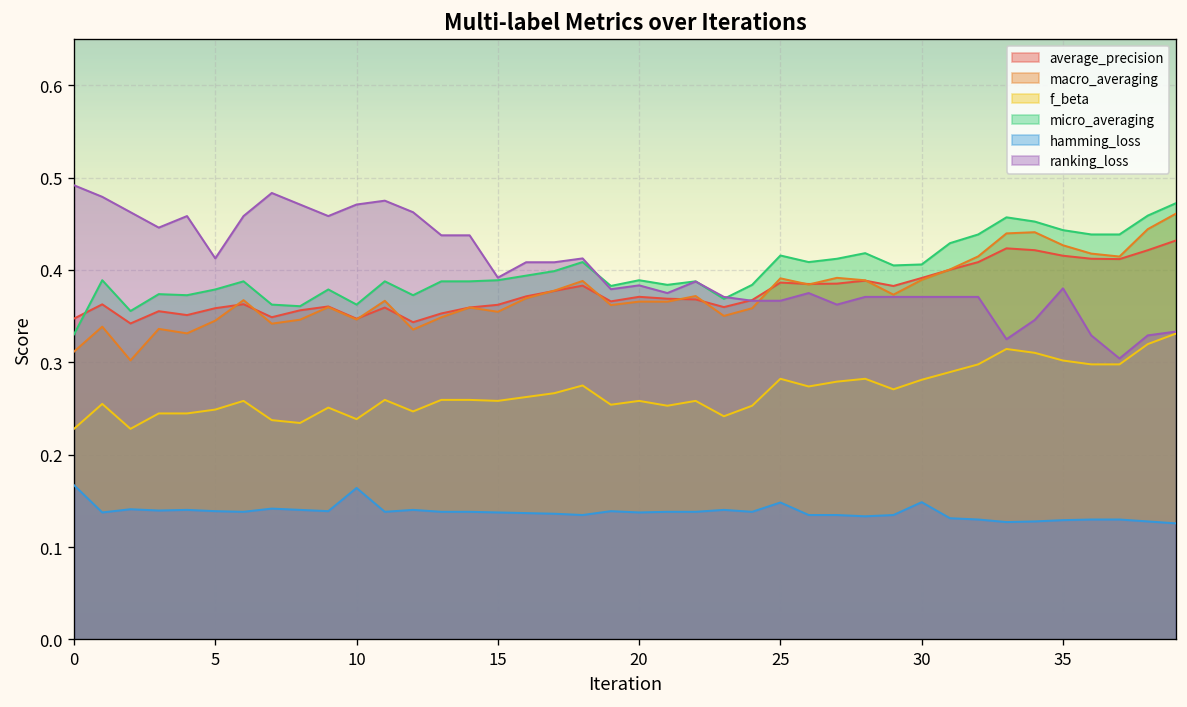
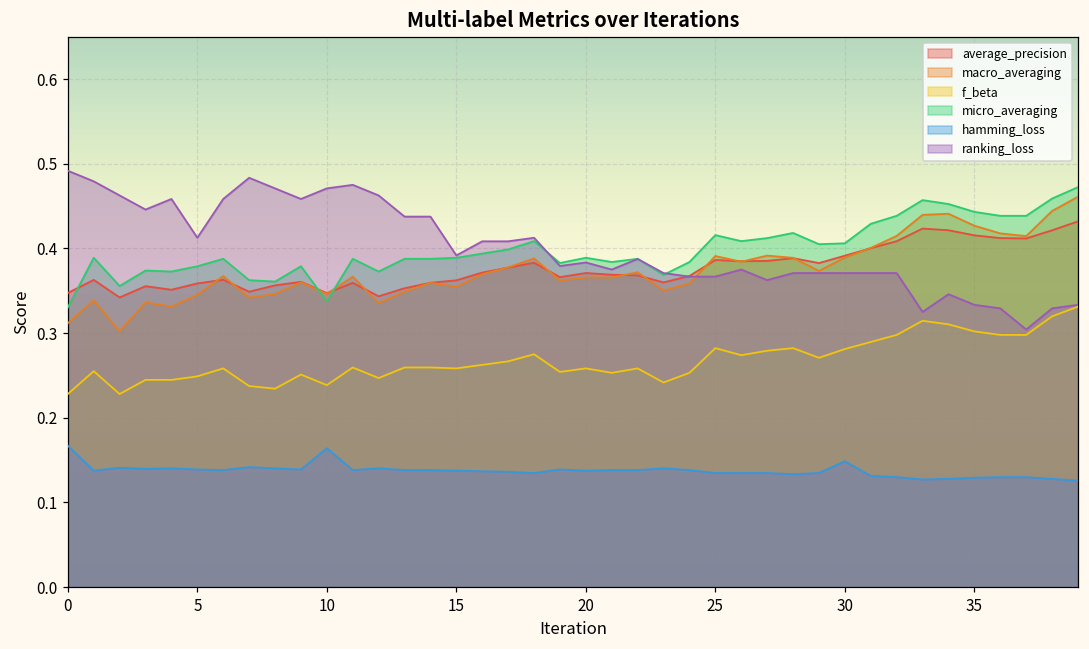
micro_averaging, 10: 0.36 -> 0.34
hamming_loss, 25: 0.15 -> 0.13
ranking_loss, 35: 0.38 -> 0.33
